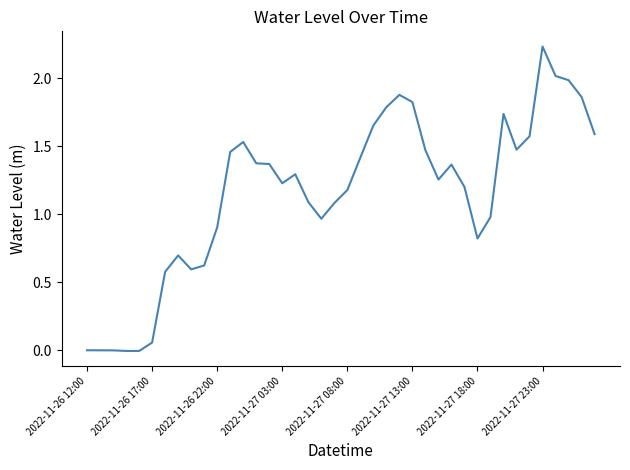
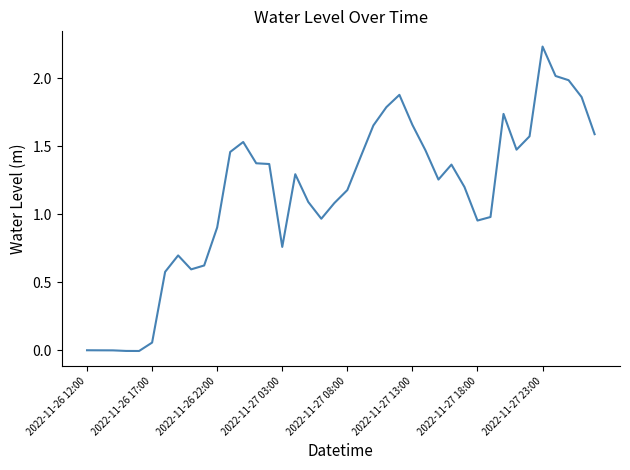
2022-11-27 03:00: 1.23 -> 0.76
2022-11-27 13:00: 1.83 -> 1.66
2022-11-27 18:00: 0.82 -> 0.95
